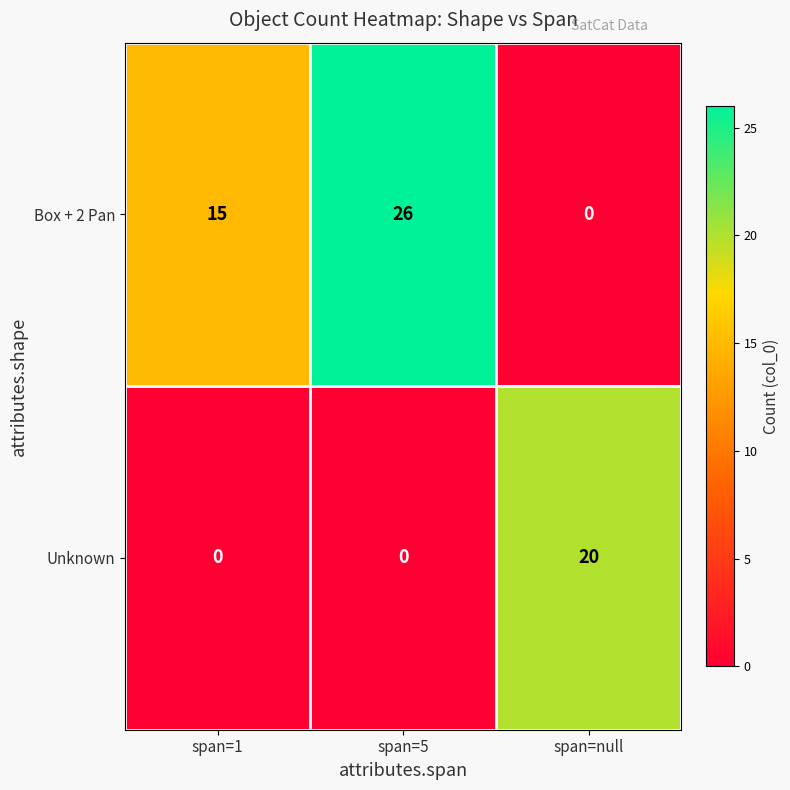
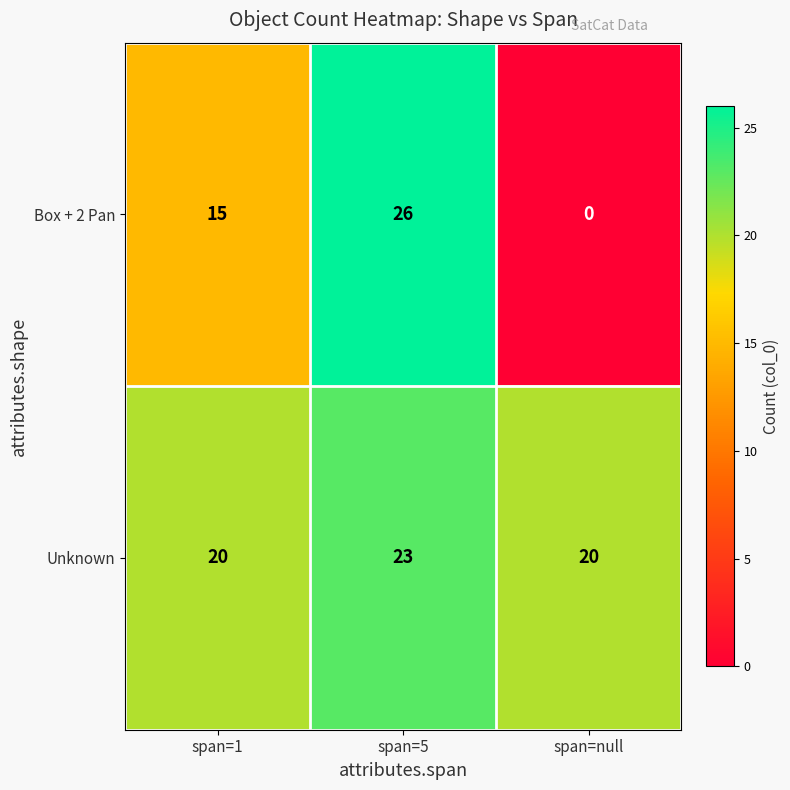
Unknown, span=1: 0 -> 20
Unknown, span=5: 0 -> 23
